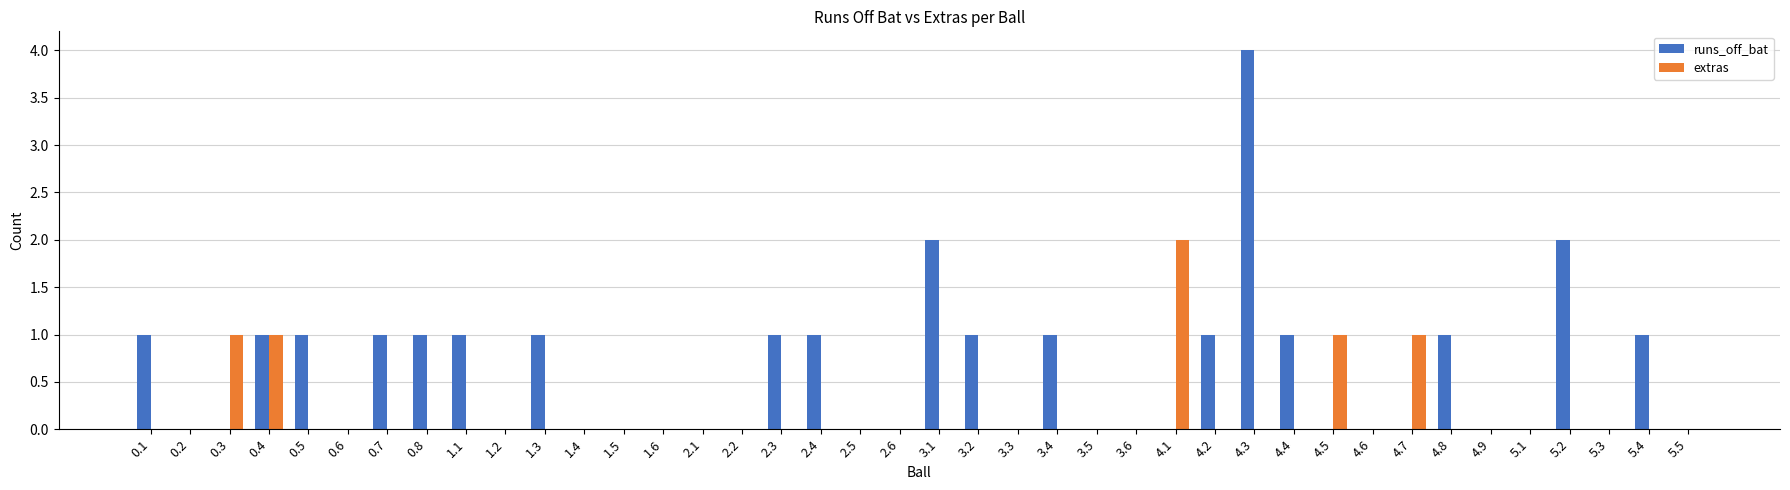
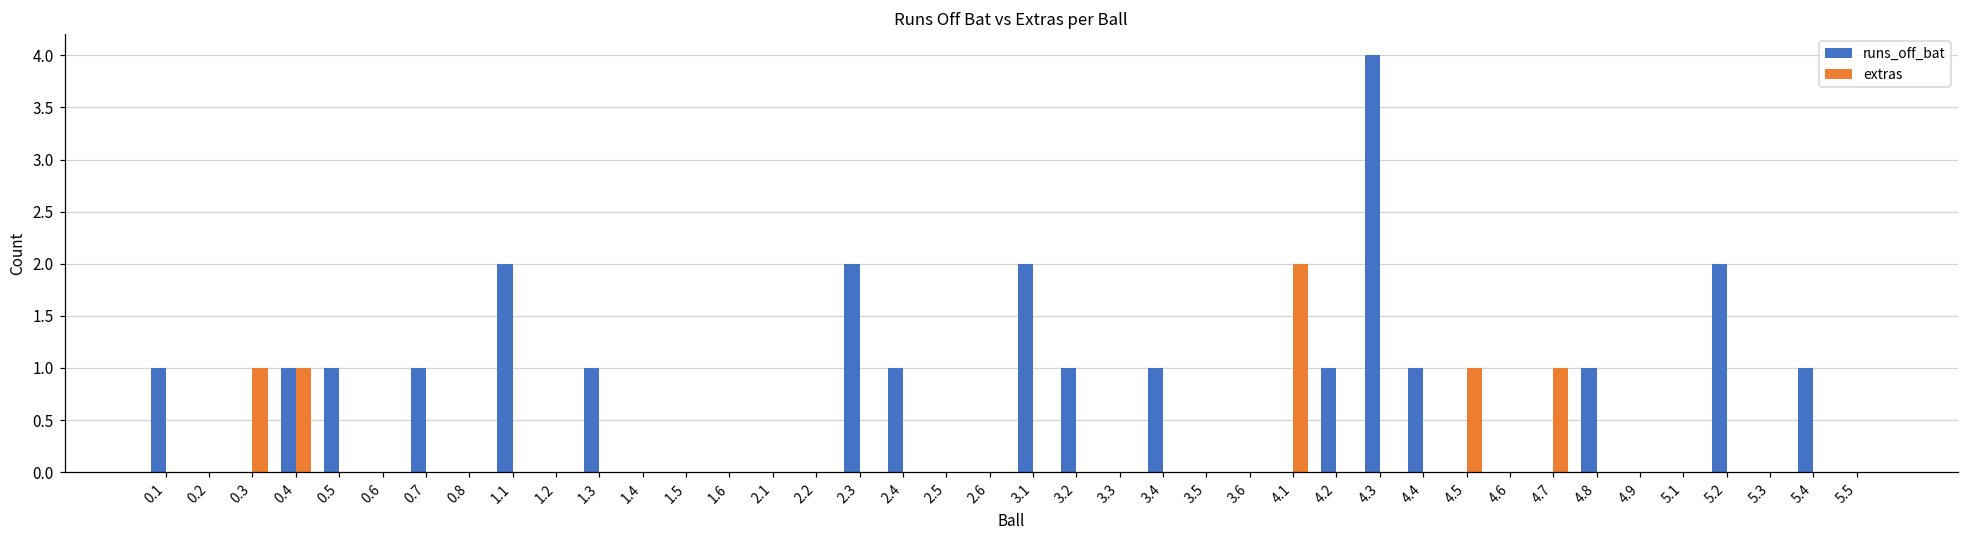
runs_off_bat, 0.8: 1 -> 0
runs_off_bat, 1.1: 1 -> 2
runs_off_bat, 2.3: 1 -> 2
